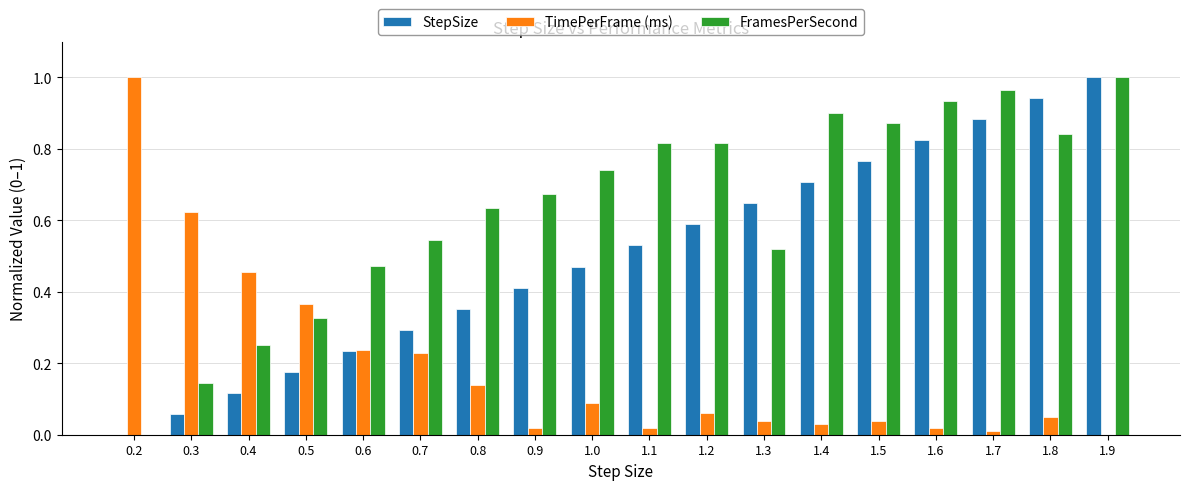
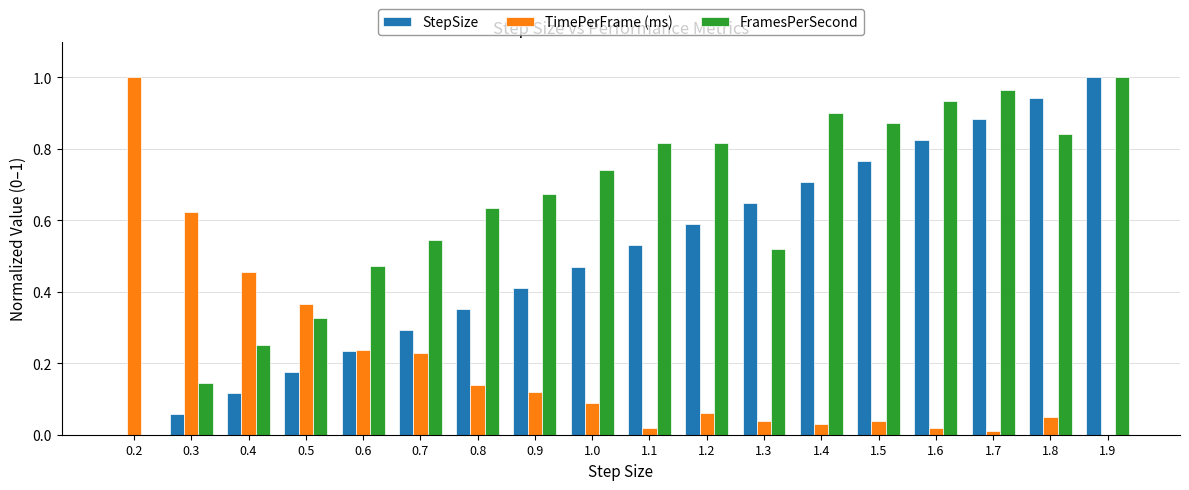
TimePerFrame (ms), 0.9: 0.02 -> 0.12
